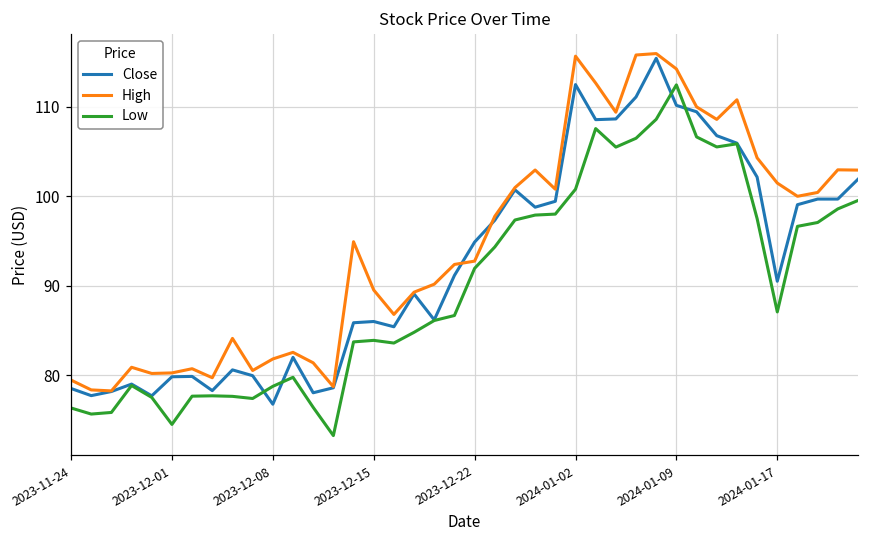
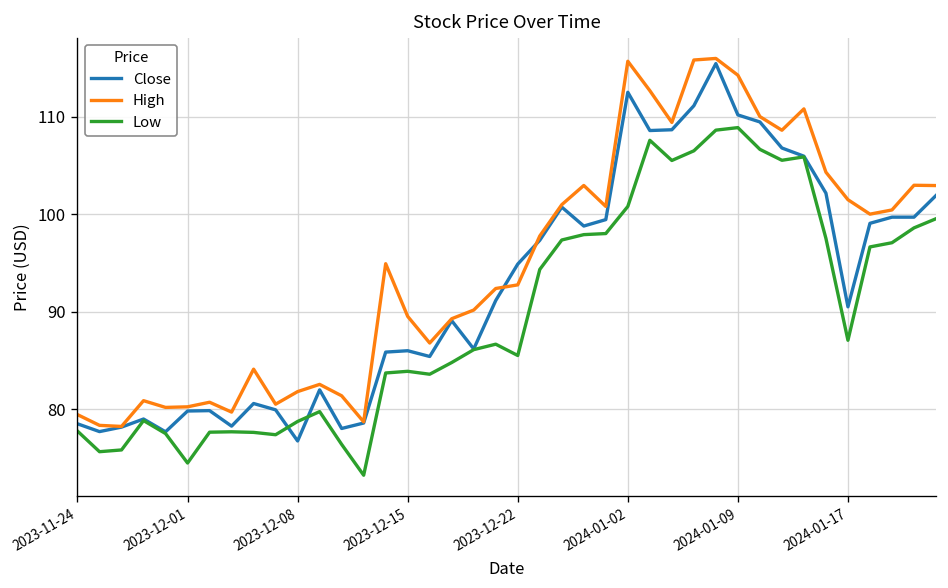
Low, 2023-11-24: 76 -> 78
Low, 2023-12-22: 92 -> 86
Low, 2024-01-09: 112 -> 109
